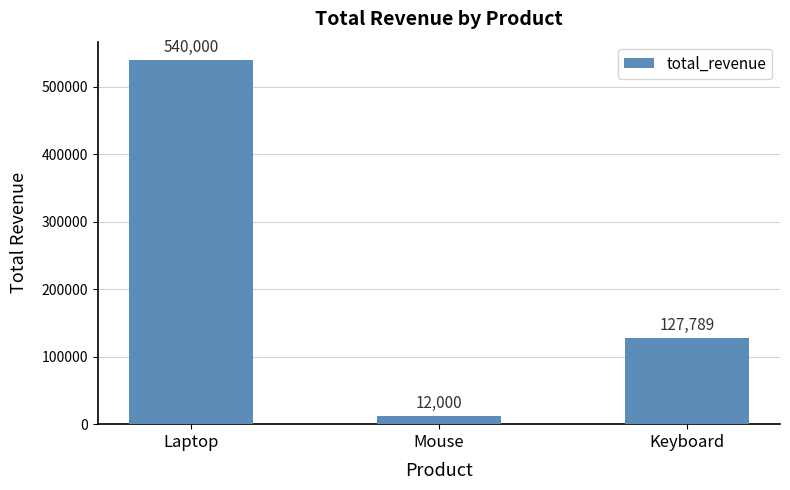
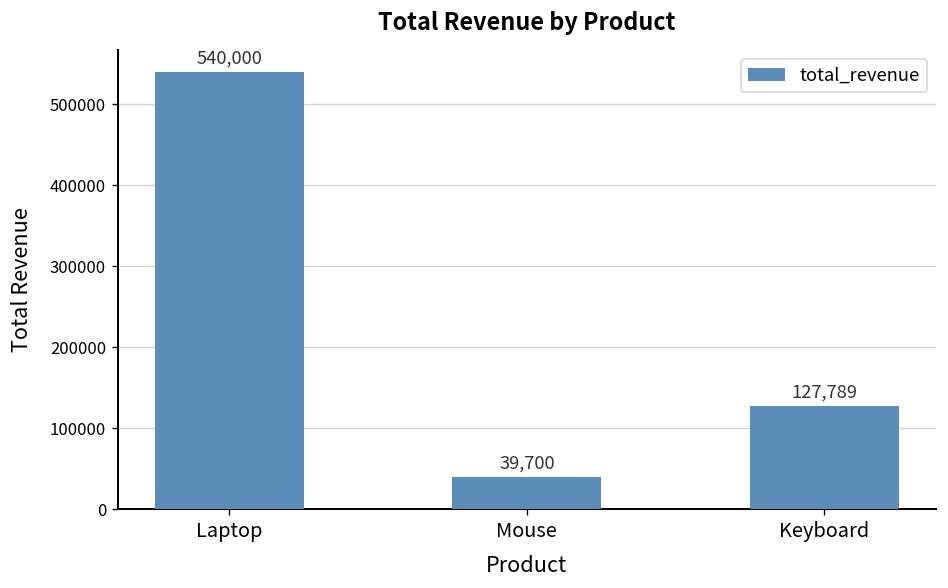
Mouse: 12,000 -> 39,700
